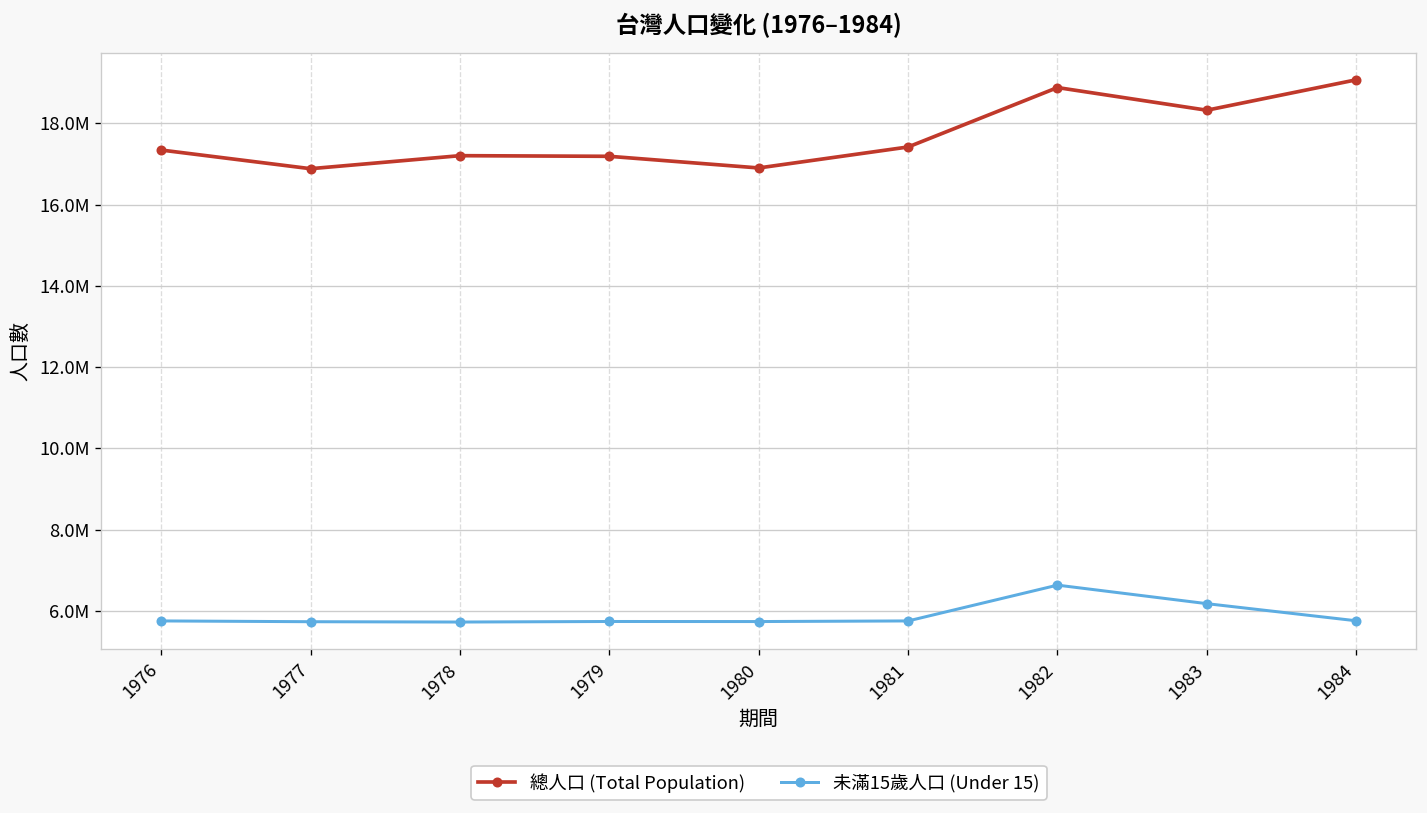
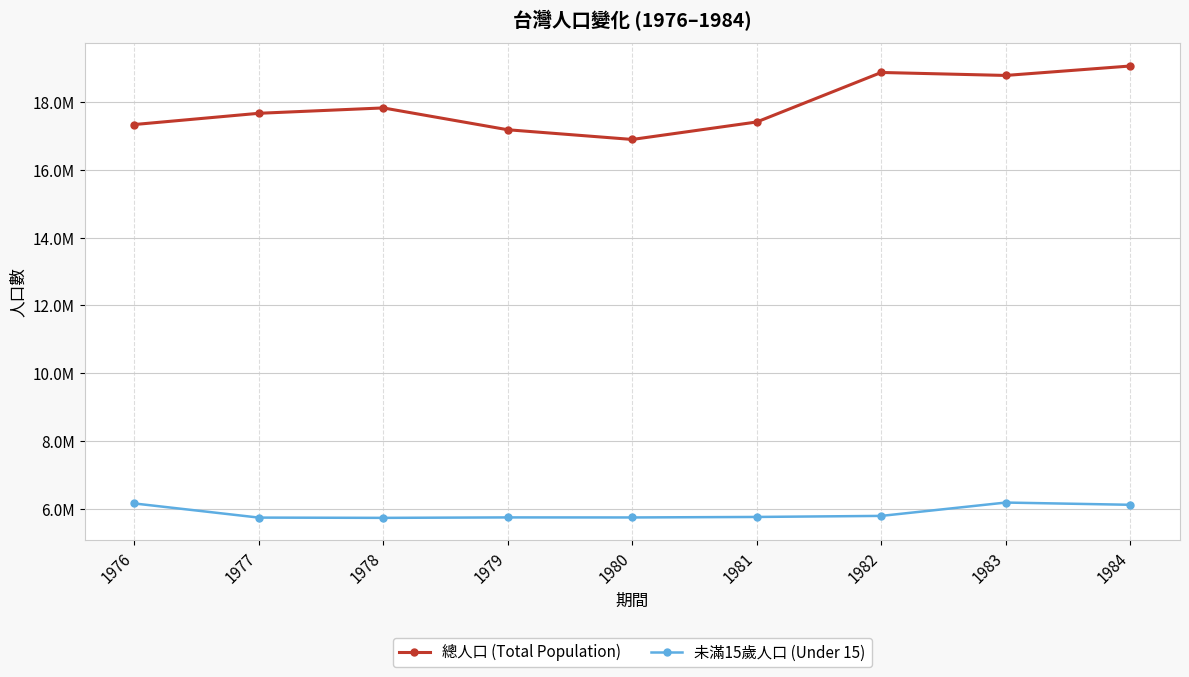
未滿15歲人口 (Under 15), 1976: 5800000 -> 6200000
總人口 (Total Population), 1977: 16900000 -> 17700000
總人口 (Total Population), 1978: 17200000 -> 17800000
未滿15歲人口 (Under 15), 1982: 6600000 -> 5800000
總人口 (Total Population), 1983: 18300000 -> 18800000
未滿15歲人口 (Under 15), 1984: 5800000 -> 6100000
